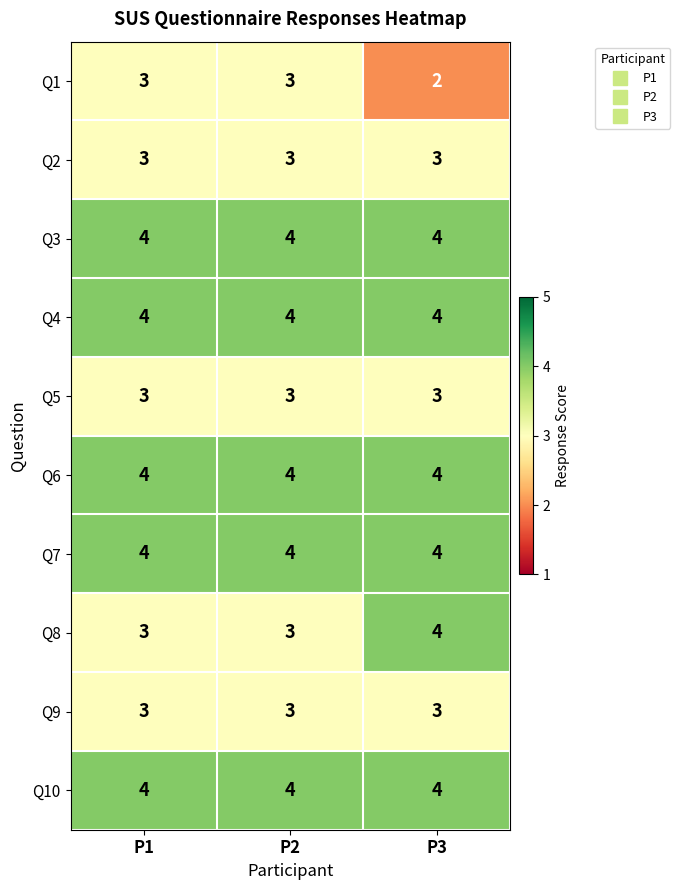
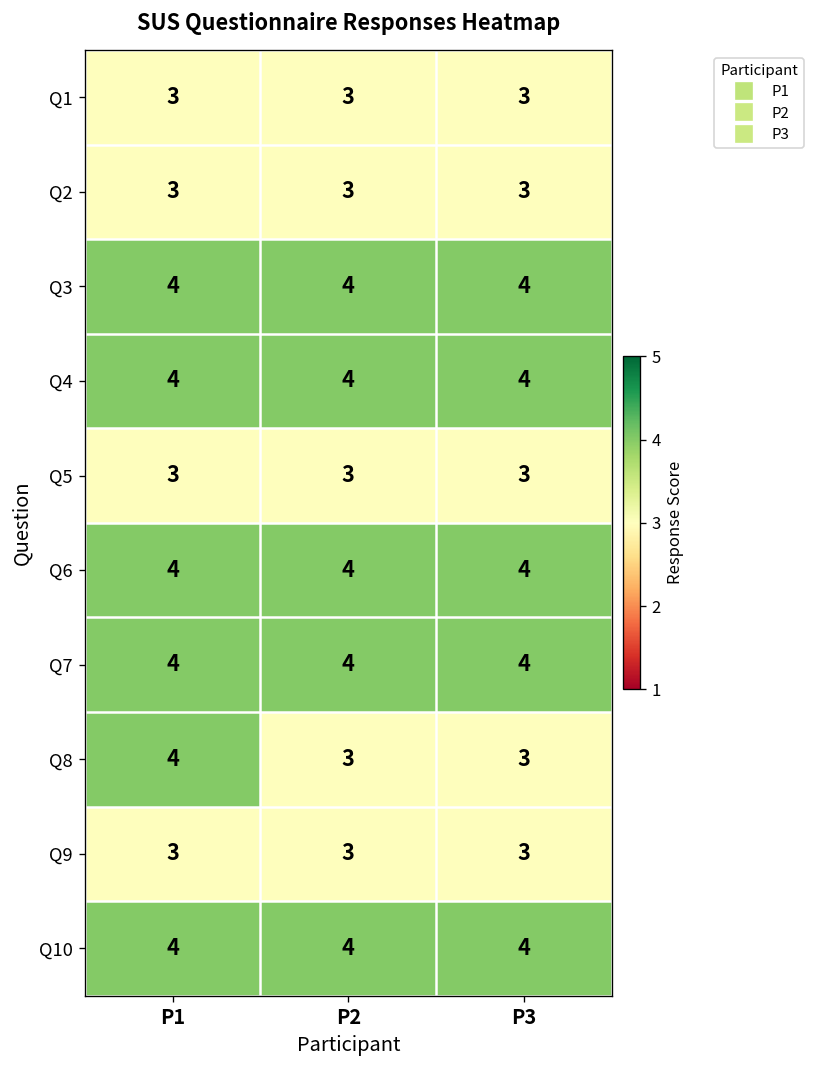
Q1, P3: 2 -> 3
Q8, P1: 3 -> 4
Q8, P3: 4 -> 3
